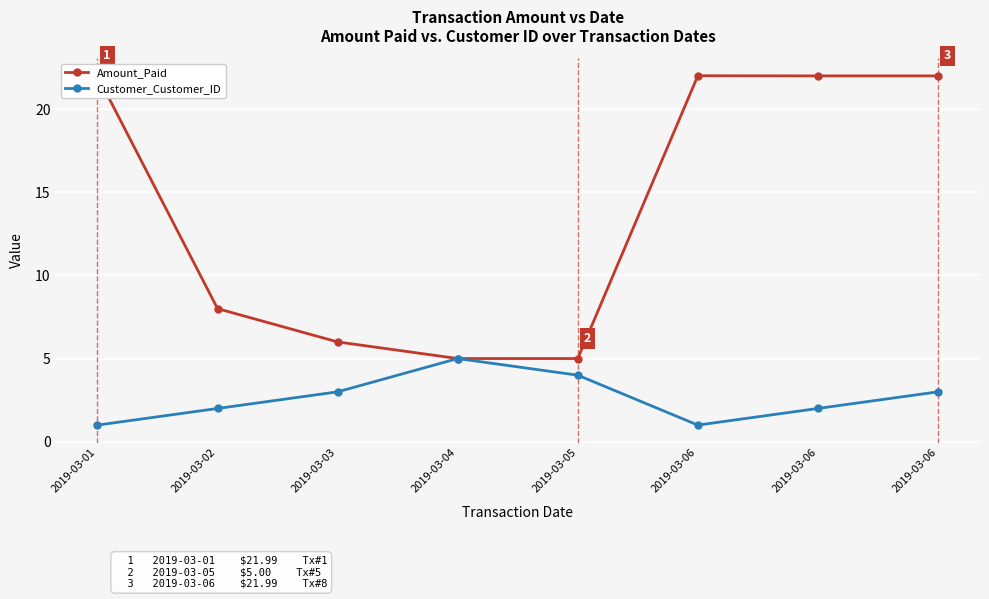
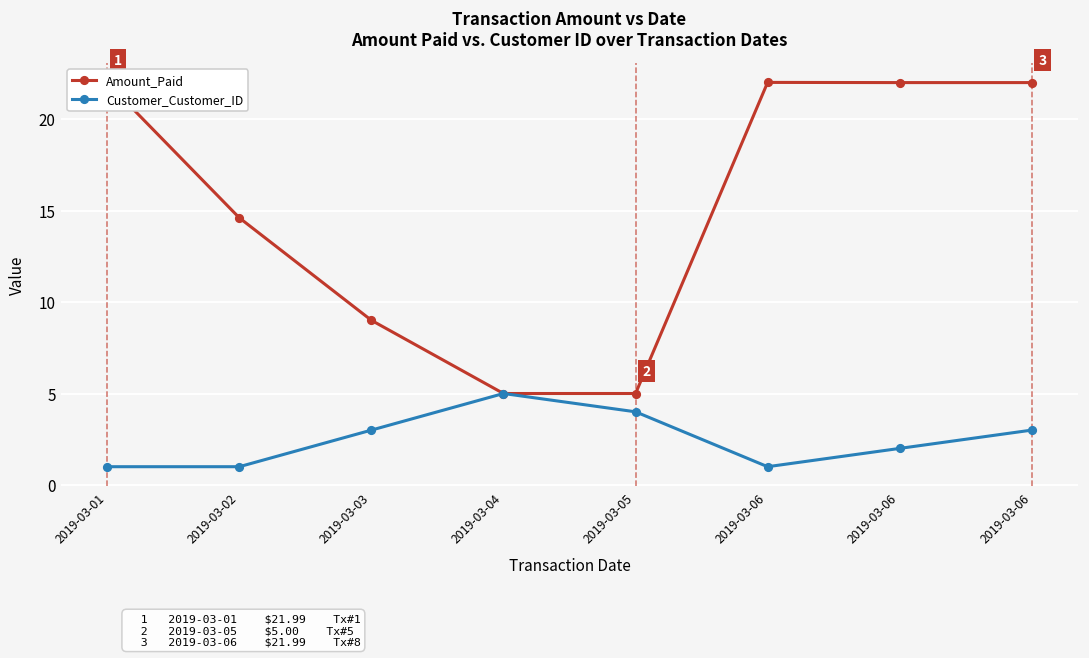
Amount_Paid, 2019-03-02: 8.0 -> 14.6
Customer_Customer_ID, 2019-03-02: 2 -> 1
Amount_Paid, 2019-03-03: 6 -> 9
